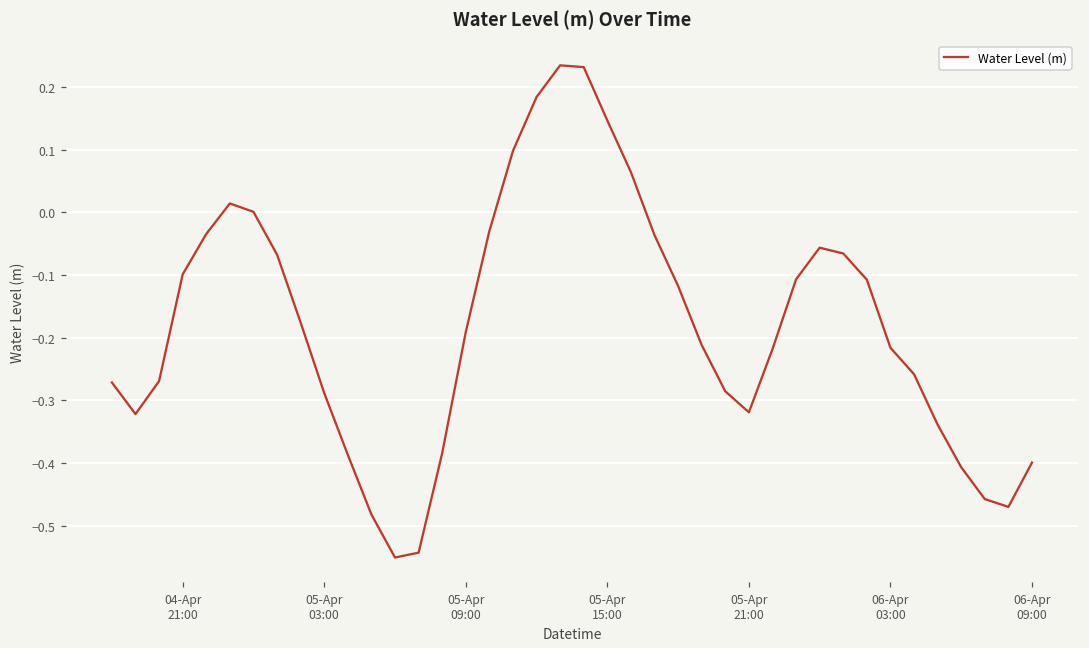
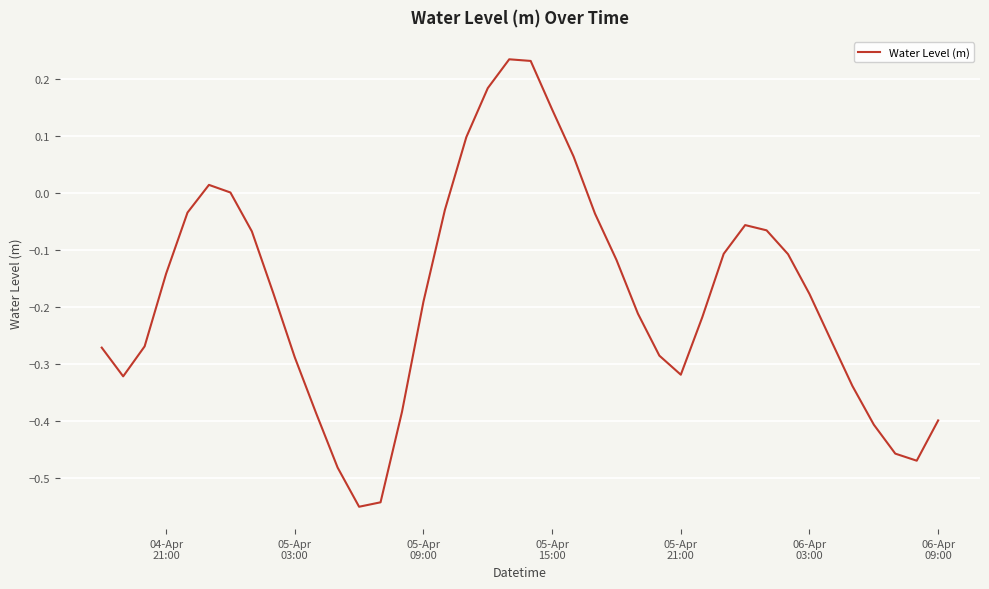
04-Apr 21:00: -0.10 -> -0.14
06-Apr 03:00: -0.22 -> -0.18
